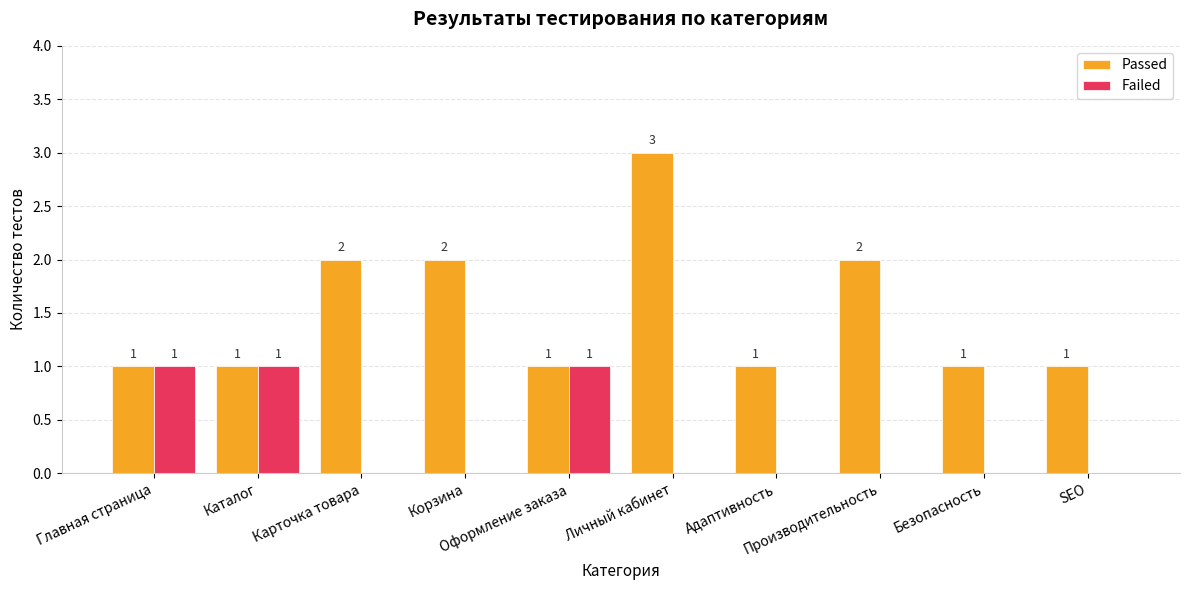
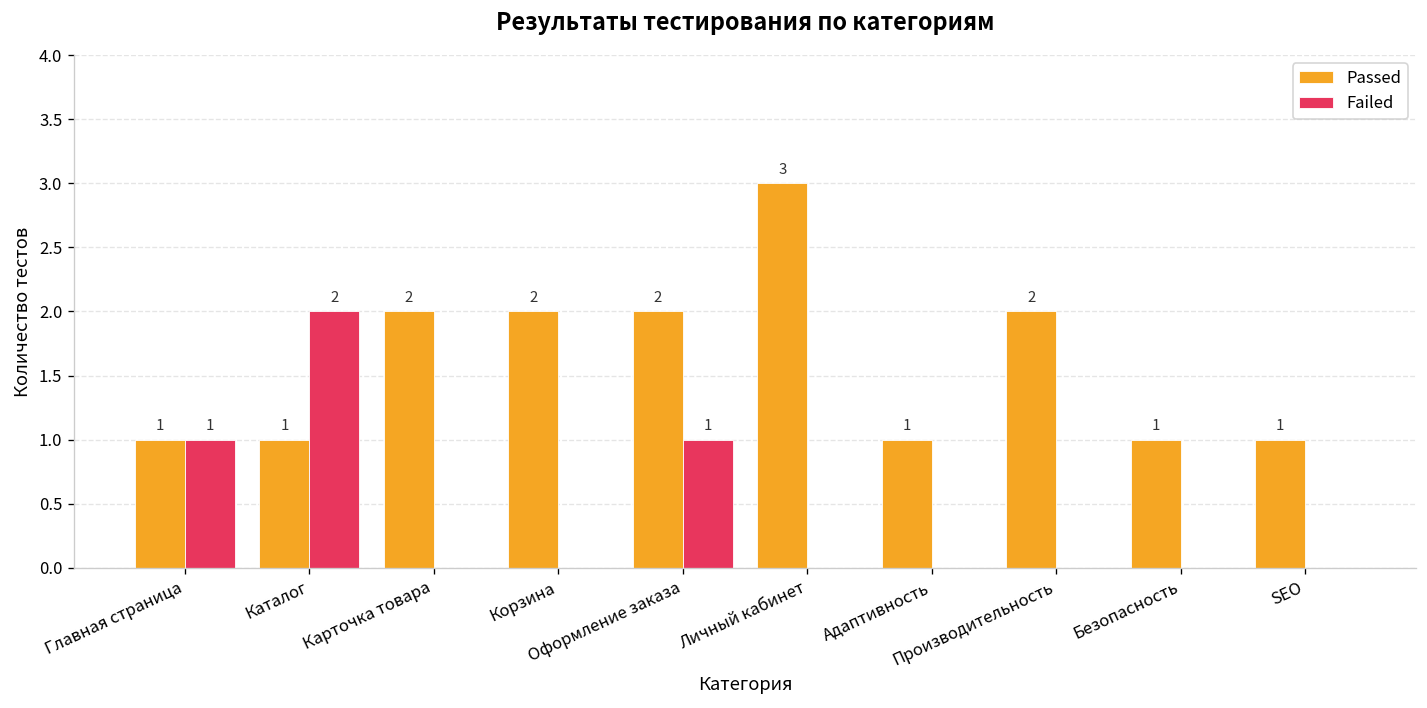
Failed, Каталог: 1 -> 2
Passed, Оформление заказа: 1 -> 2
